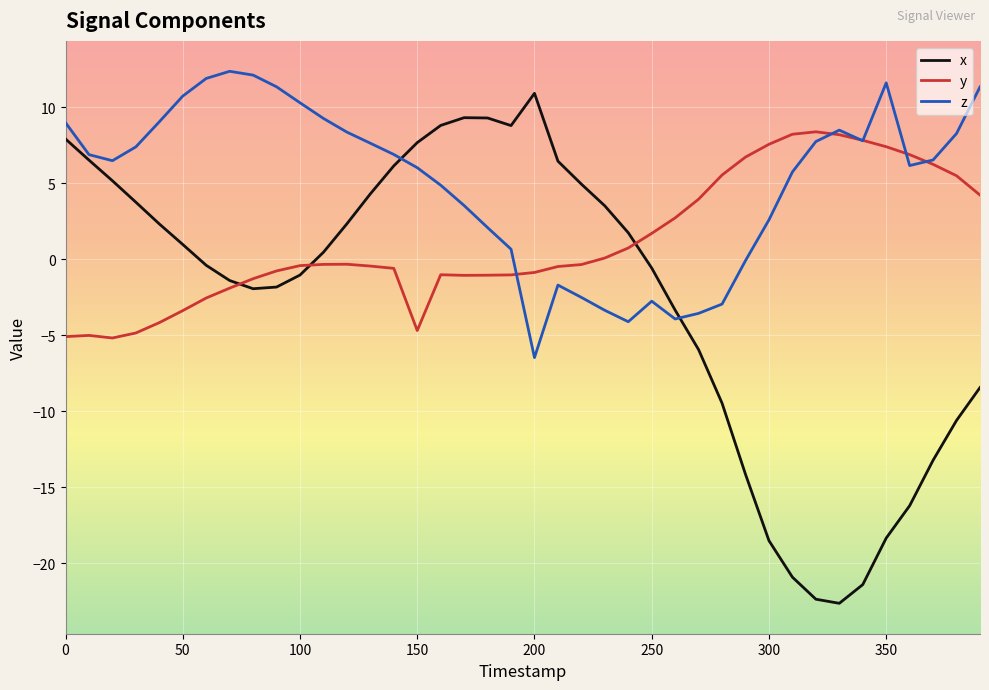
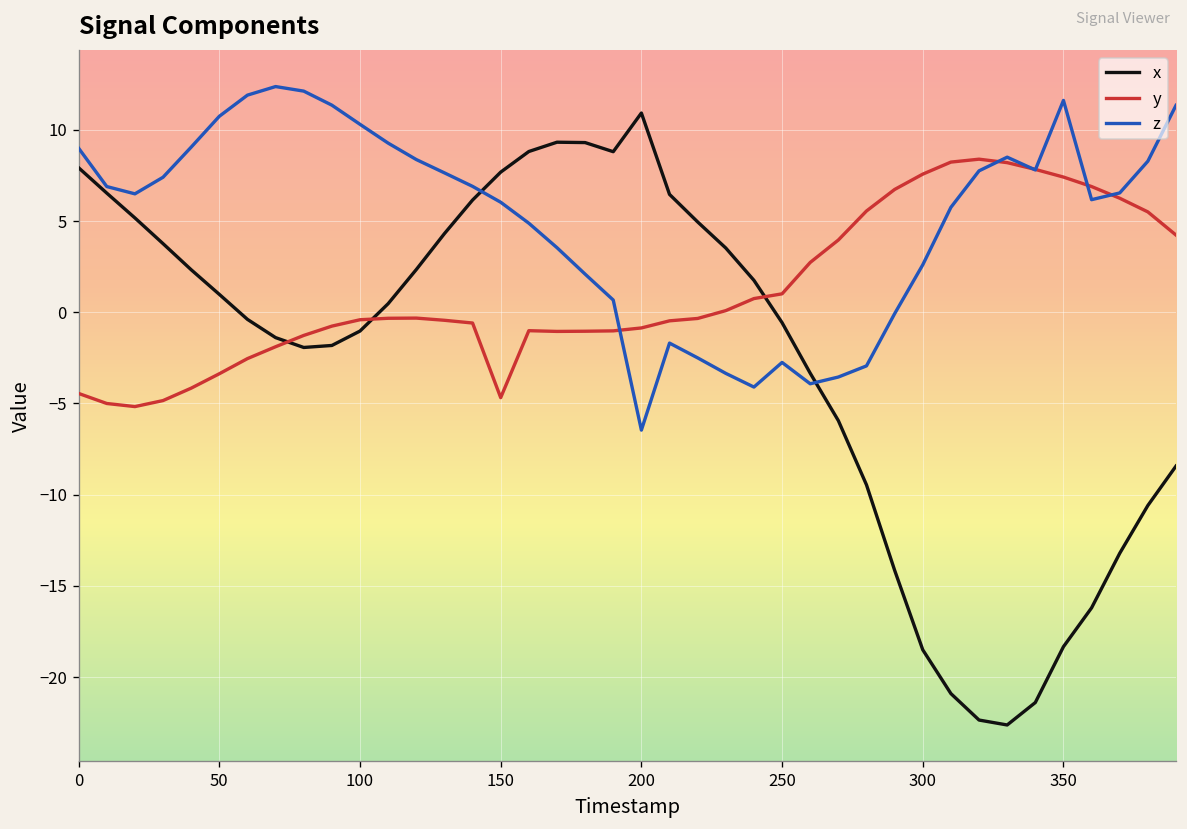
y, 0: -5.1 -> -4.5
y, 250: 1.7 -> 1.0
